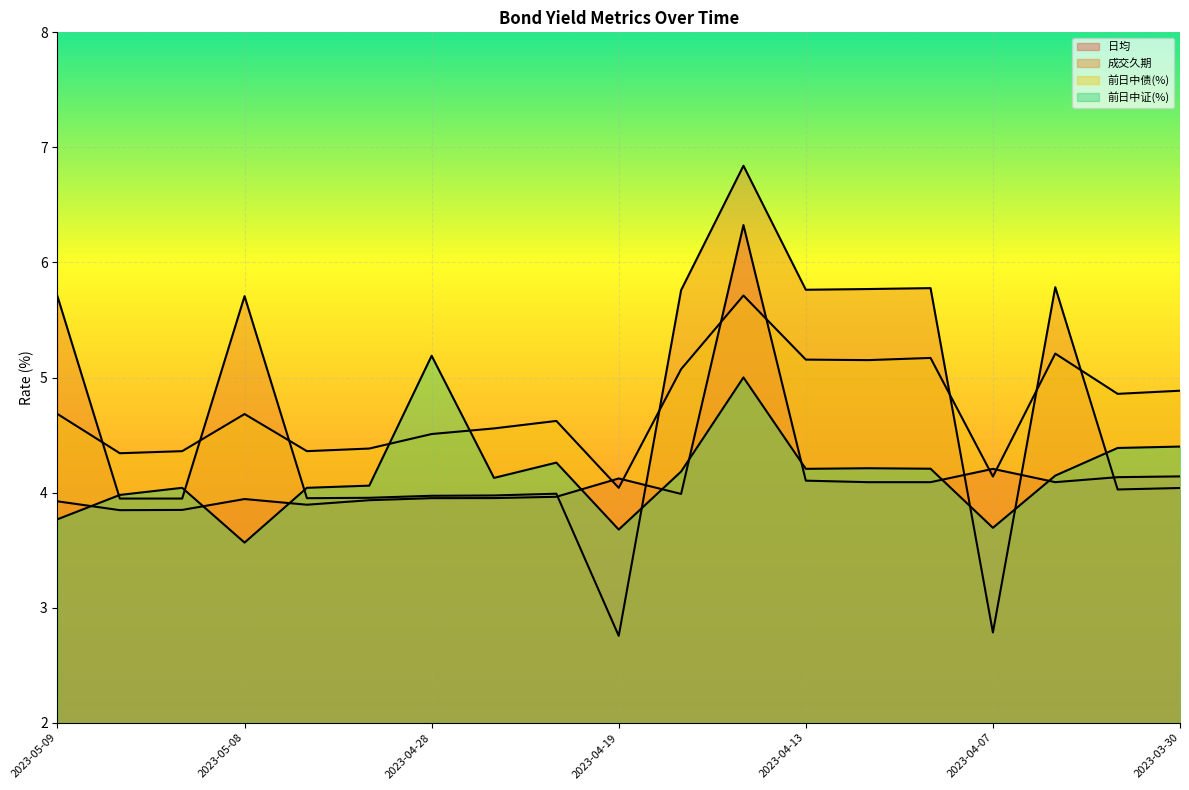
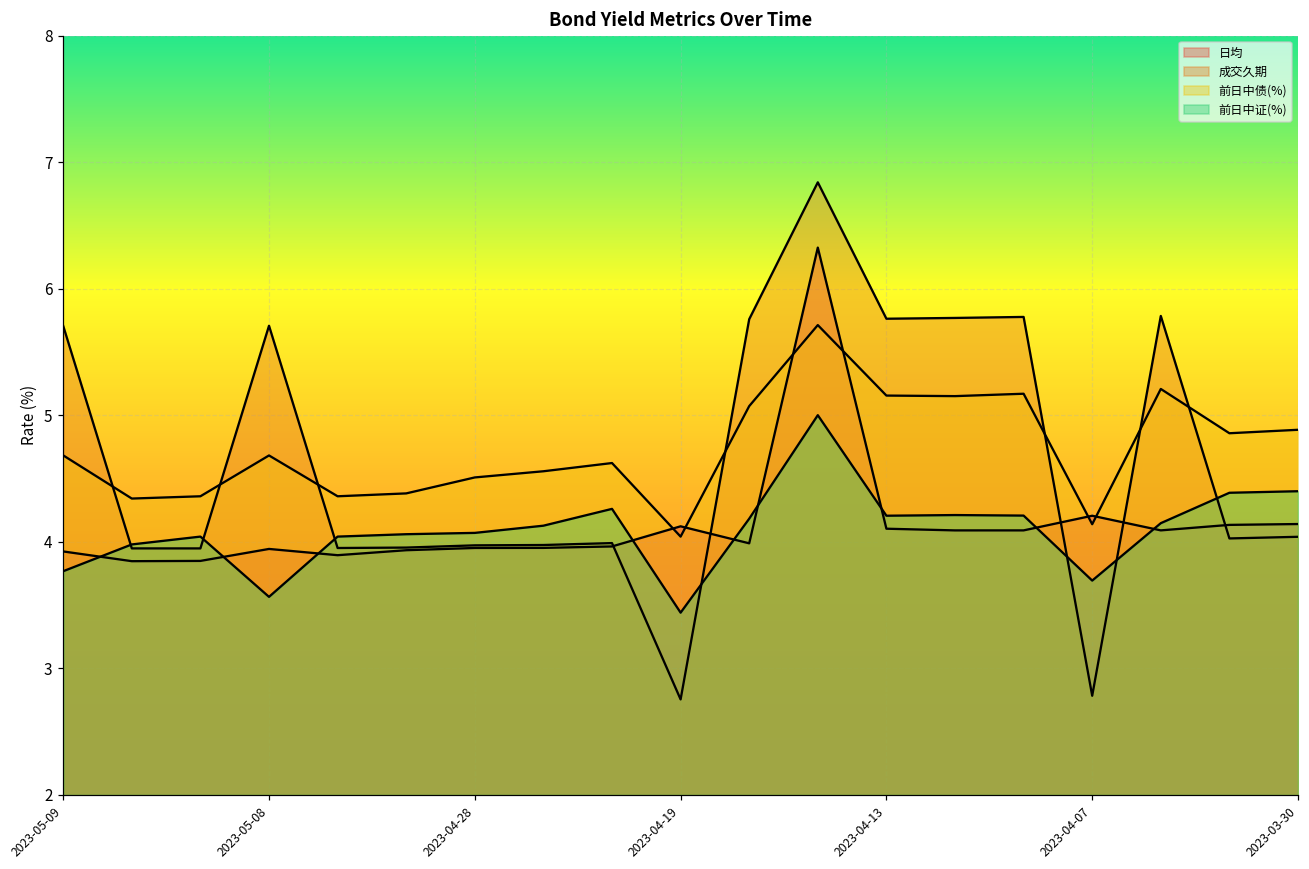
前日中证(%), 2023-04-28: 5.19 -> 4.07
前日中证(%), 2023-04-19: 3.68 -> 3.44
